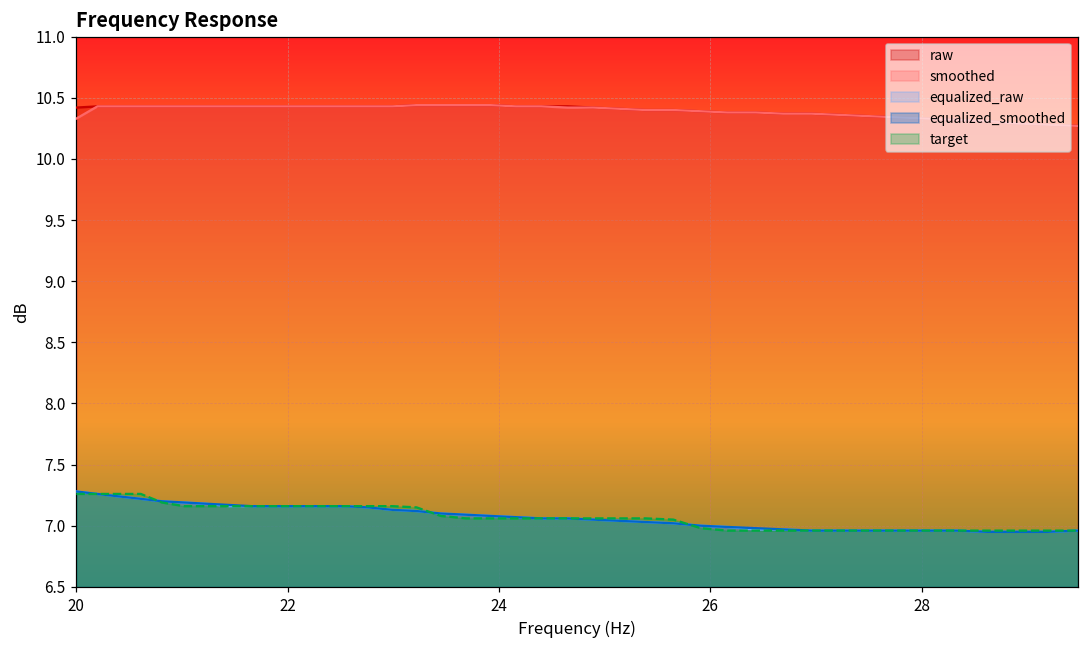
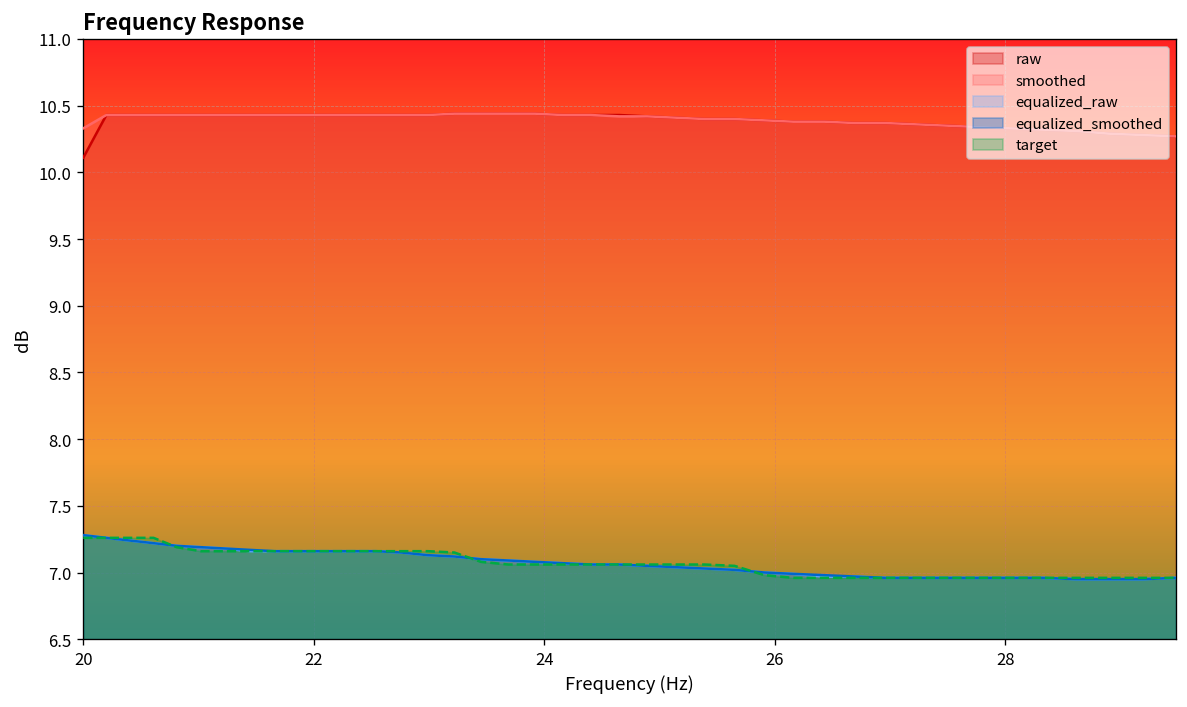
raw, 20: 10.42 -> 10.11
